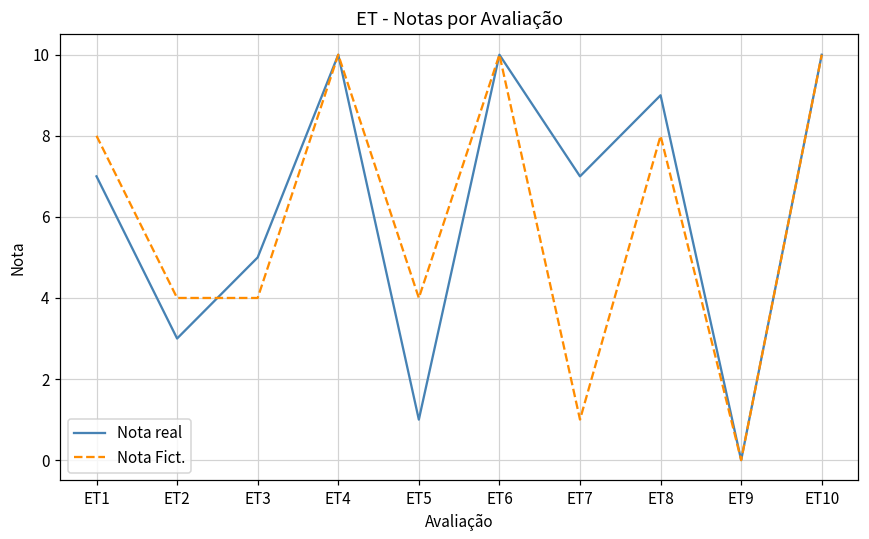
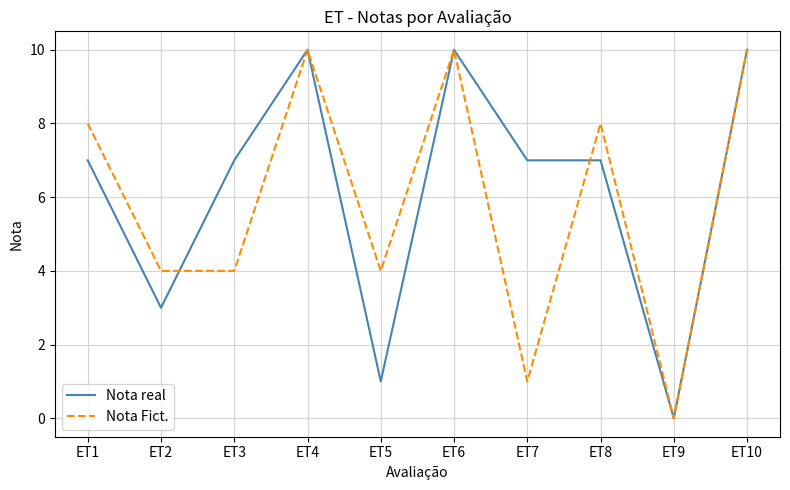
Nota real, ET3: 5 -> 7
Nota real, ET8: 9 -> 7
